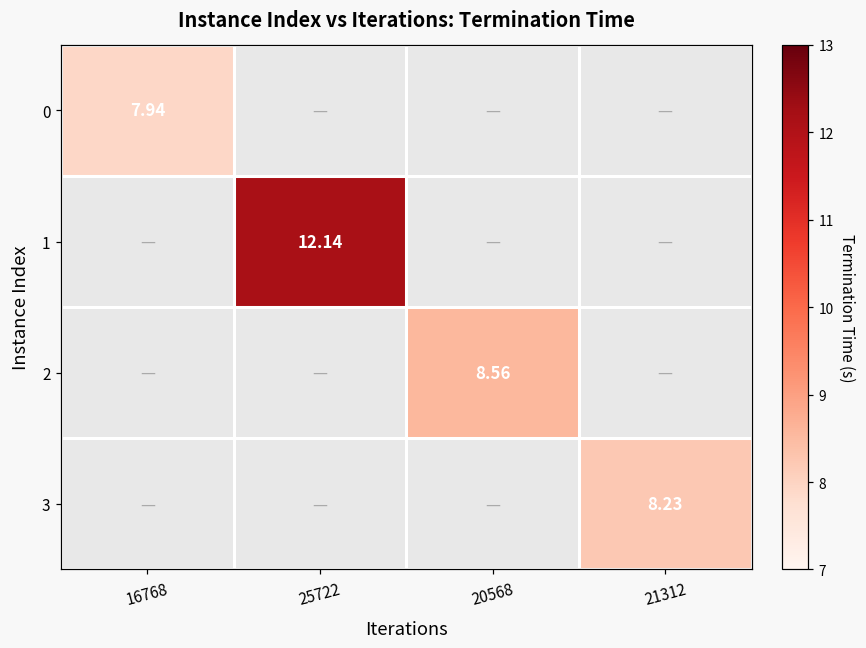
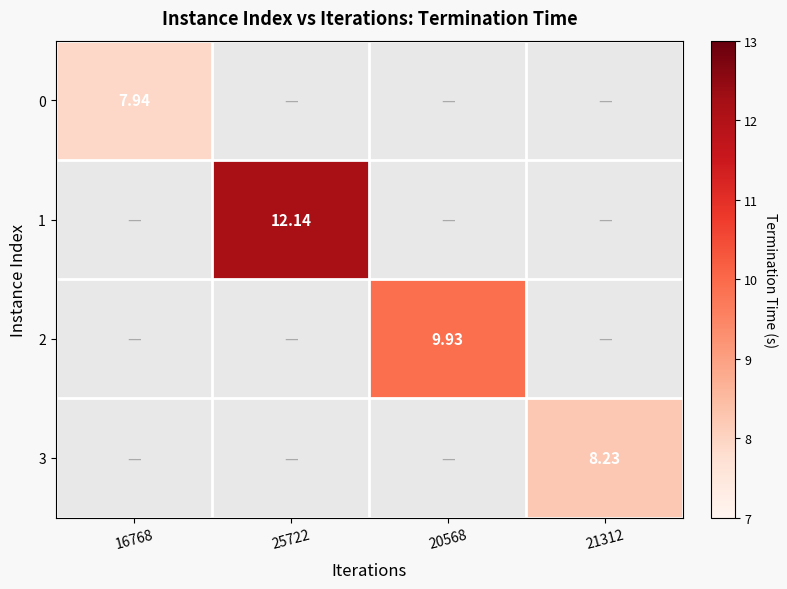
2, 20568: 8.56 -> 9.93
